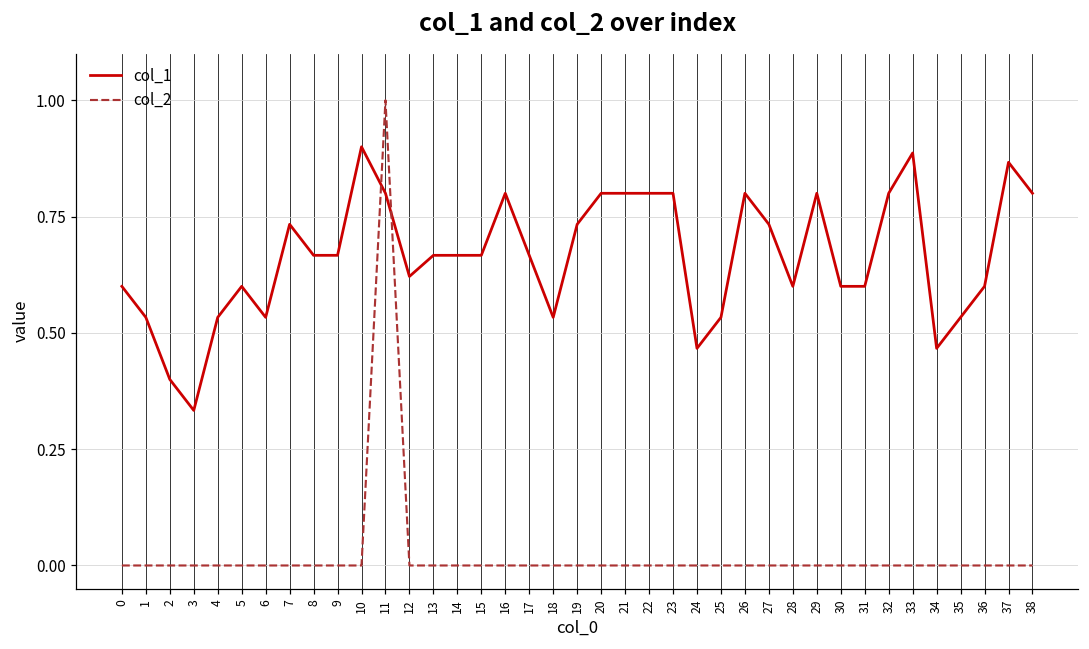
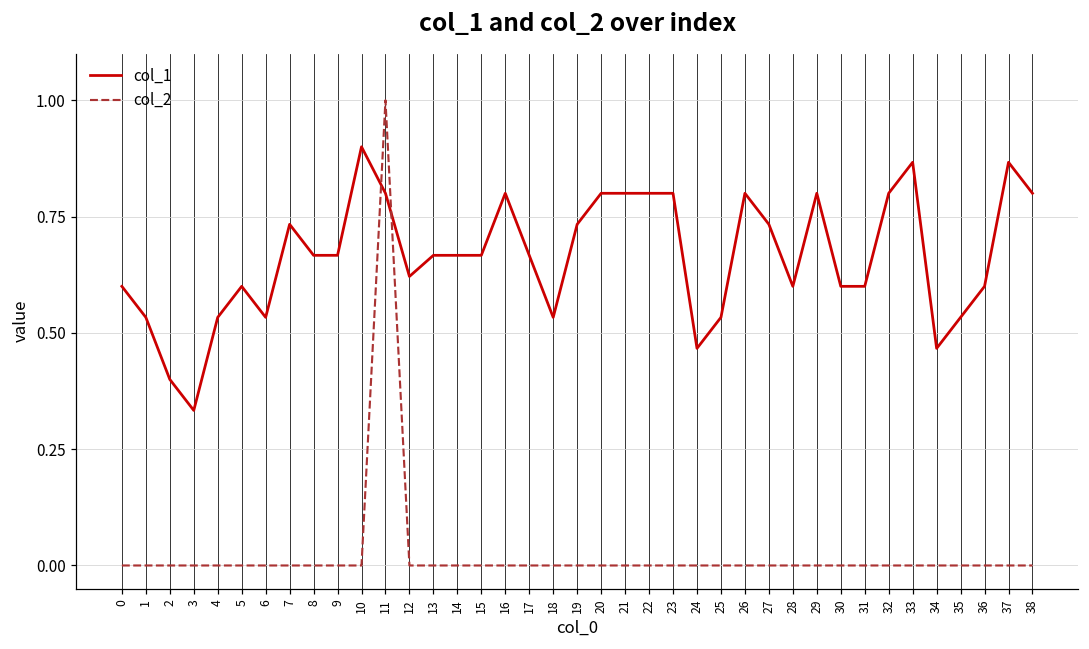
col_1, 33: 0.89 -> 0.87
